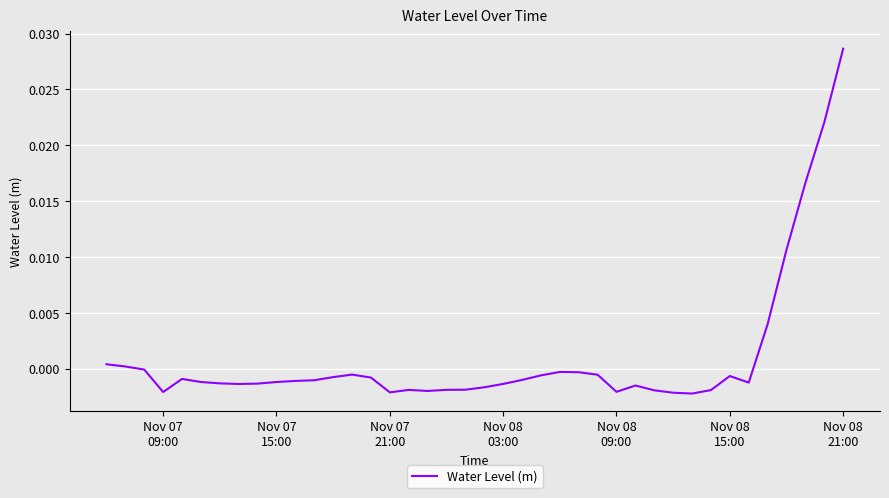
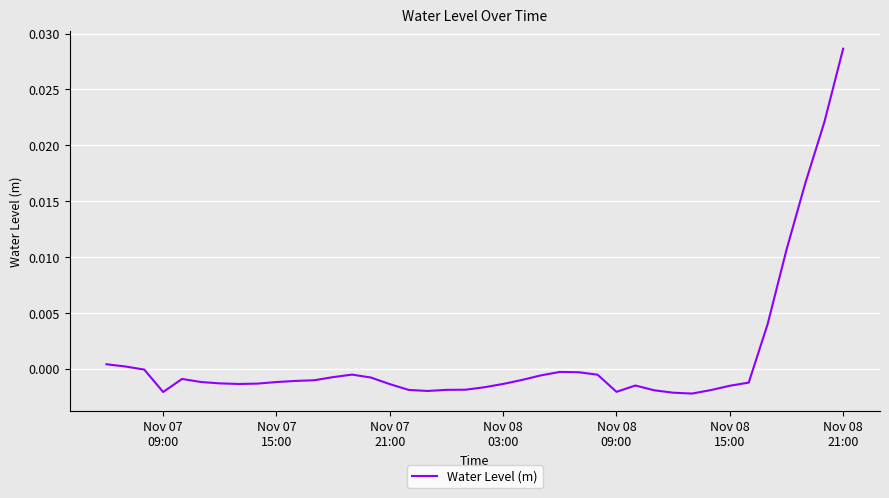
Nov 07 21:00: -0.0021 -> -0.0014
Nov 08 15:00: -0.0007 -> -0.0015
